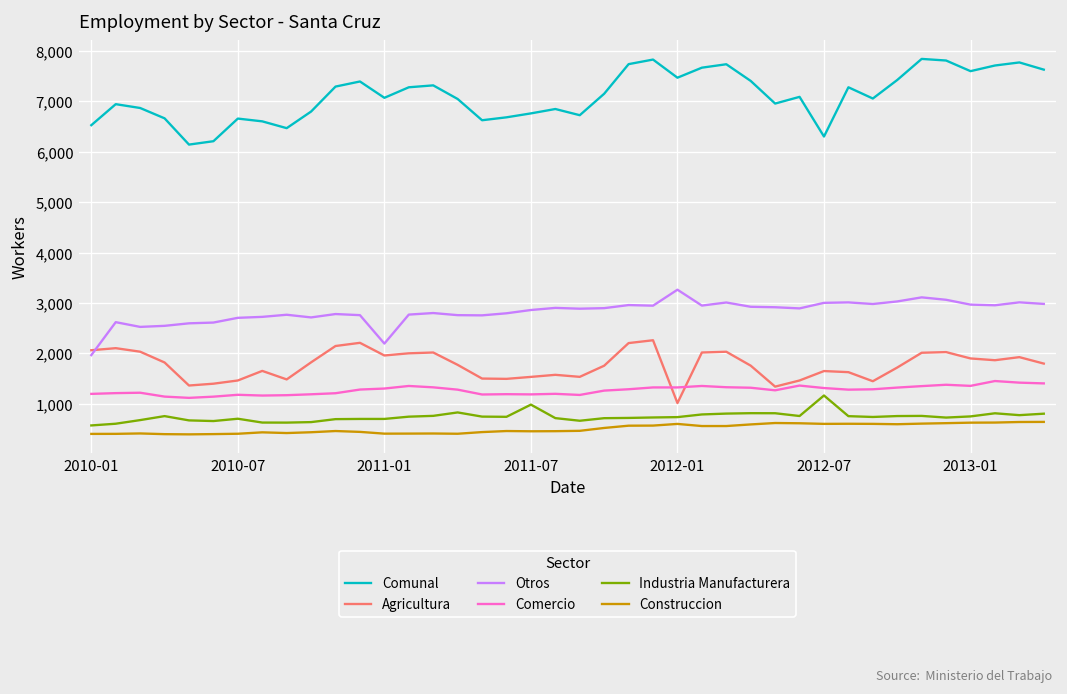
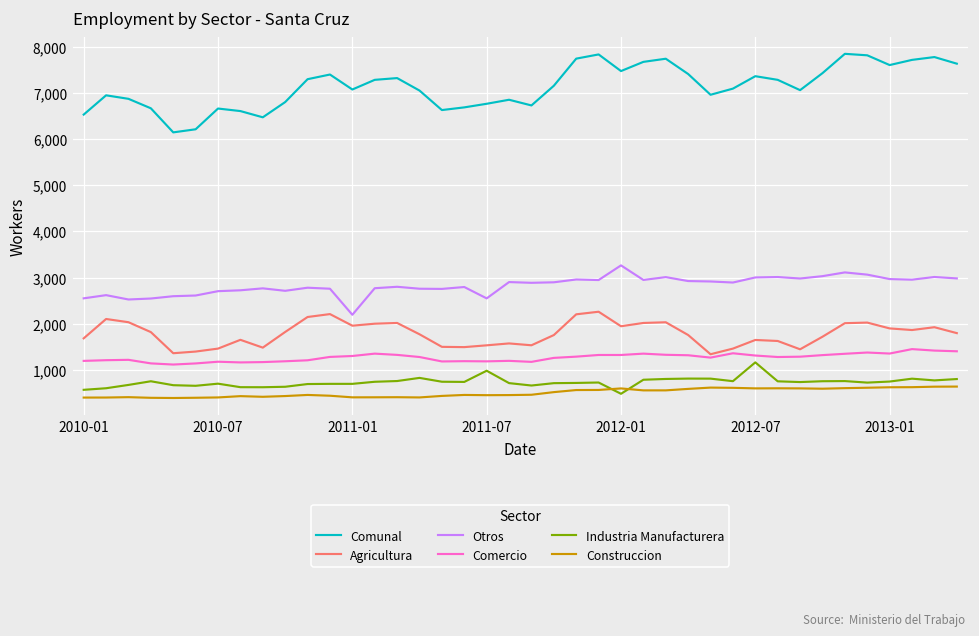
Agricultura, 2010-01: 2,100 -> 1,700
Otros, 2010-01: 2,000 -> 2,600
Otros, 2011-07: 2,900 -> 2,600
Agricultura, 2012-01: 1,000 -> 1,900
Industria Manufacturera, 2012-01: 700 -> 500
Comunal, 2012-07: 6,300 -> 7,400
